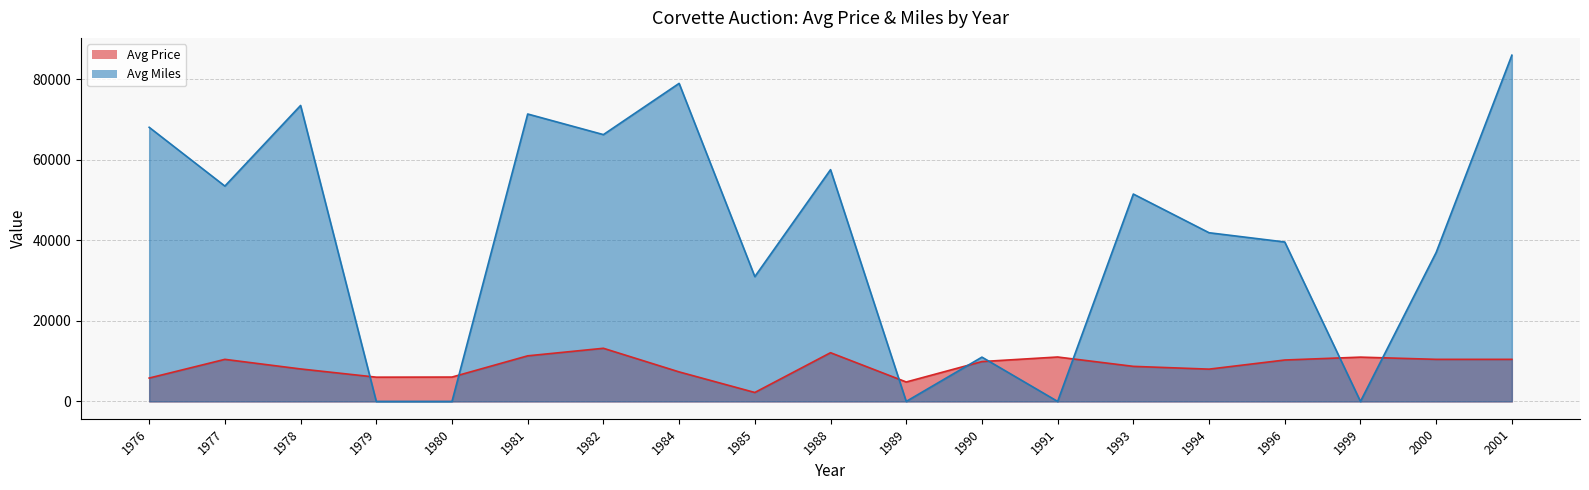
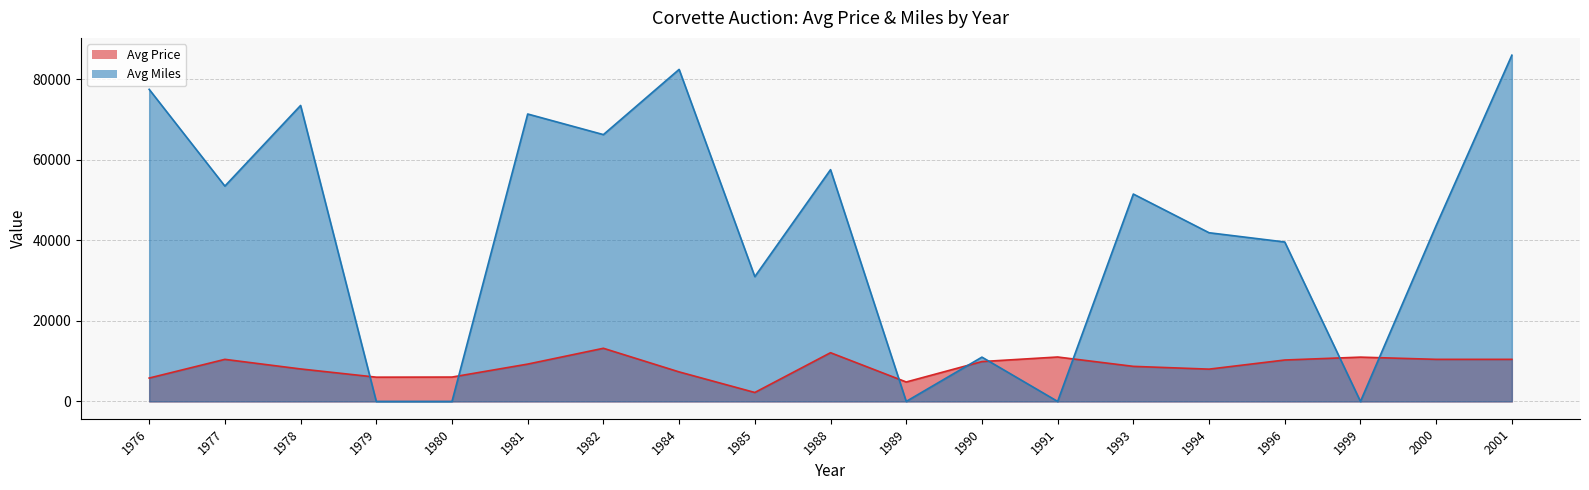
Avg Miles, 1976: 68000 -> 78000
Avg Price, 1981: 11000 -> 9000
Avg Miles, 1984: 79000 -> 82000
Avg Miles, 2000: 37000 -> 44000
